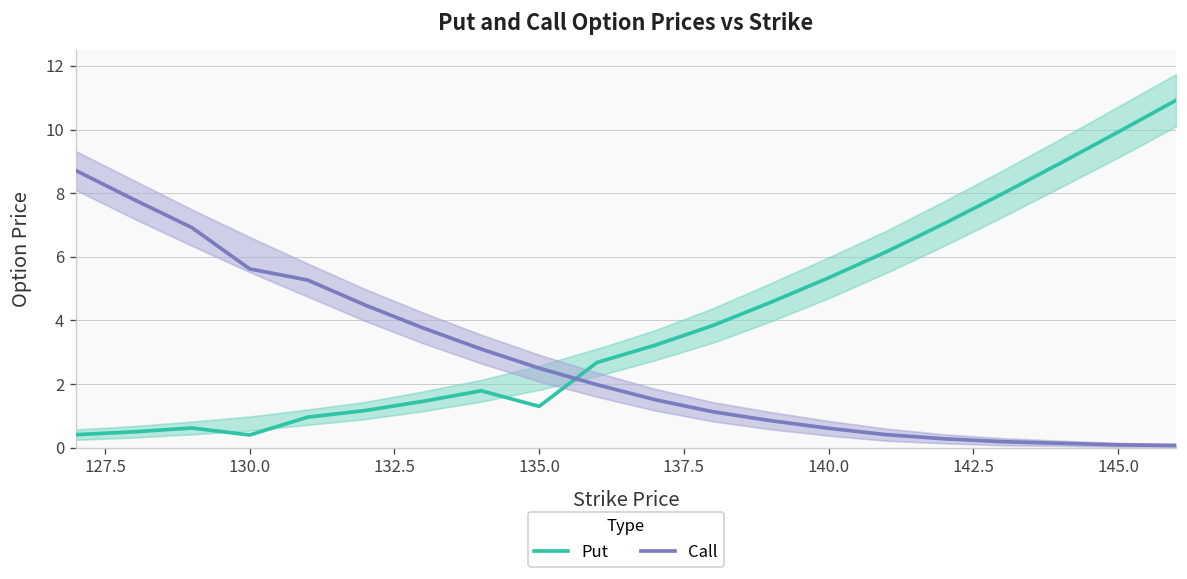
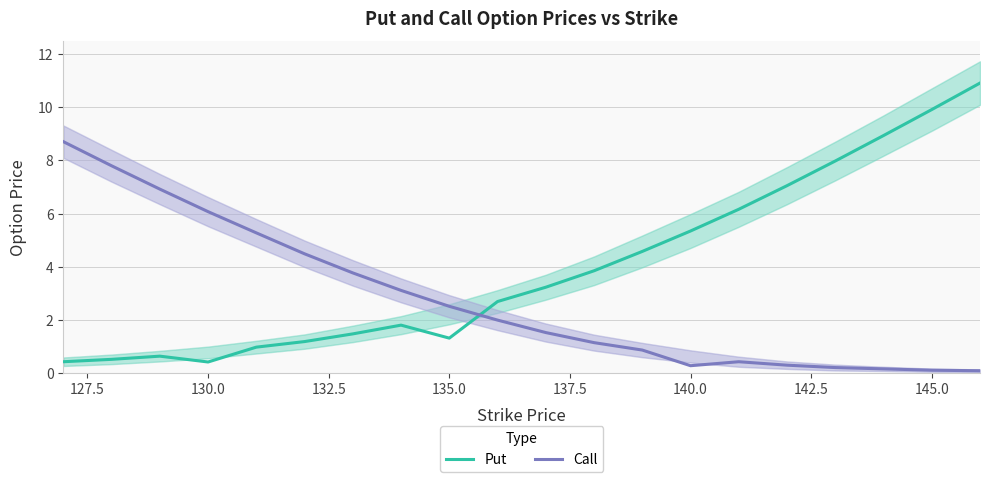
Call, 130.0: 5.6 -> 6.1
Call, 140.0: 0.6 -> 0.3
